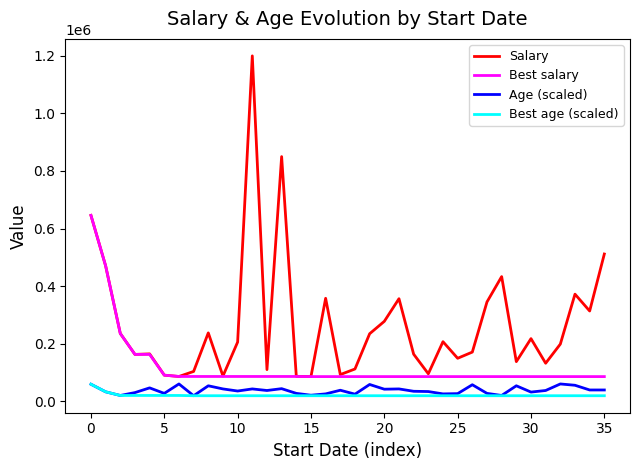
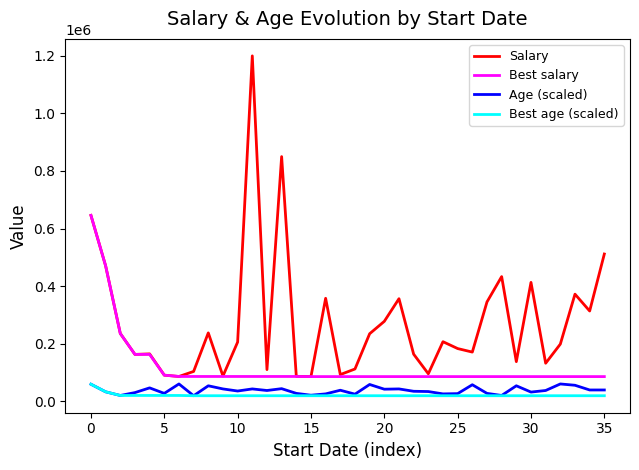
Salary, 25: 150000 -> 180000
Salary, 30: 220000 -> 410000
